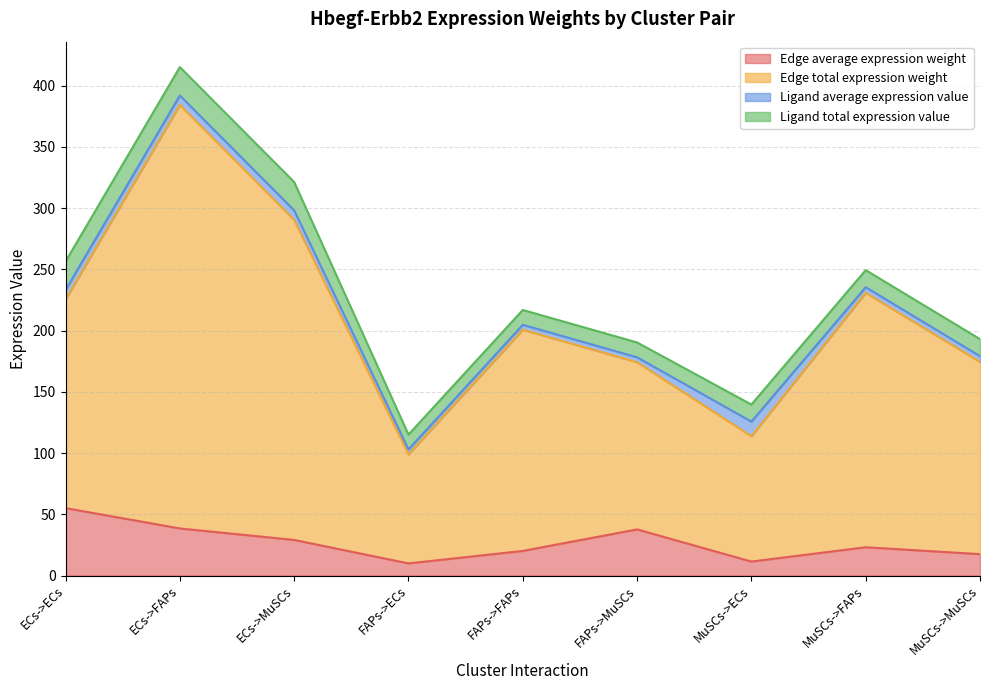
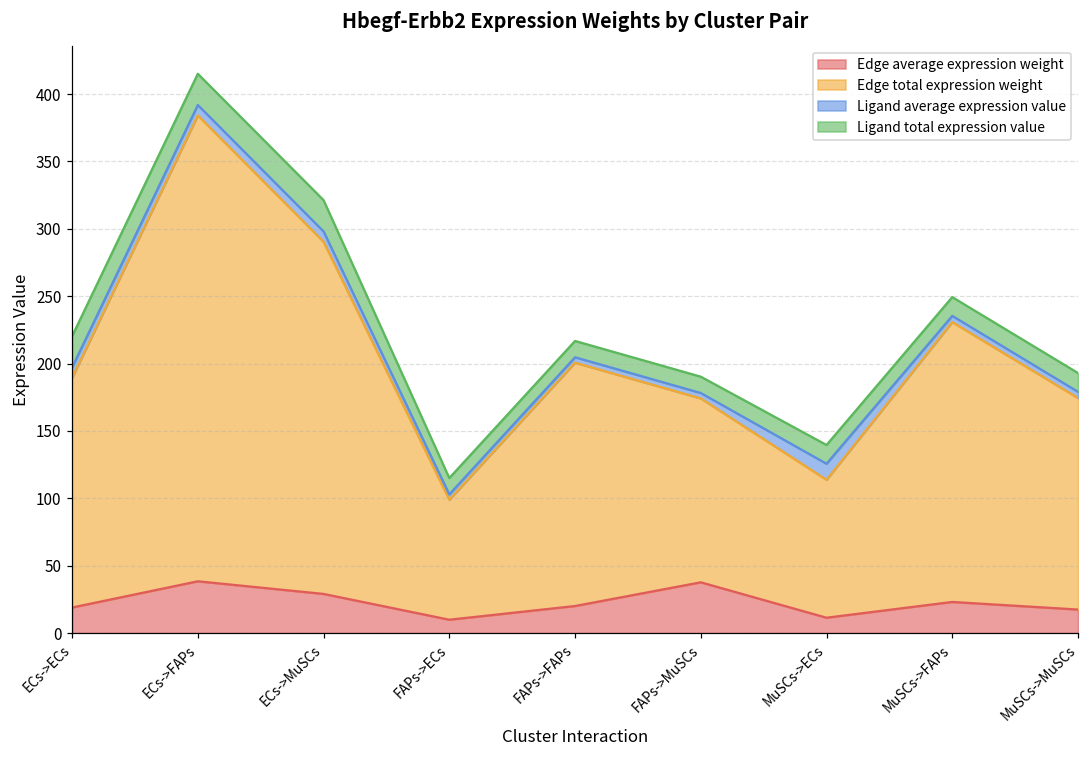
Edge average expression weight, ECs->ECs: 55 -> 19
